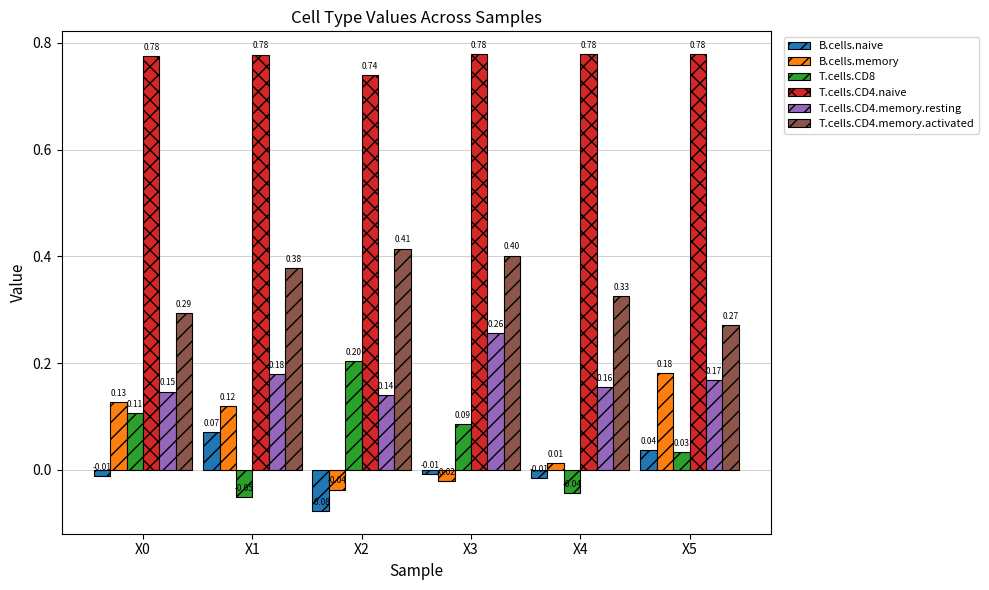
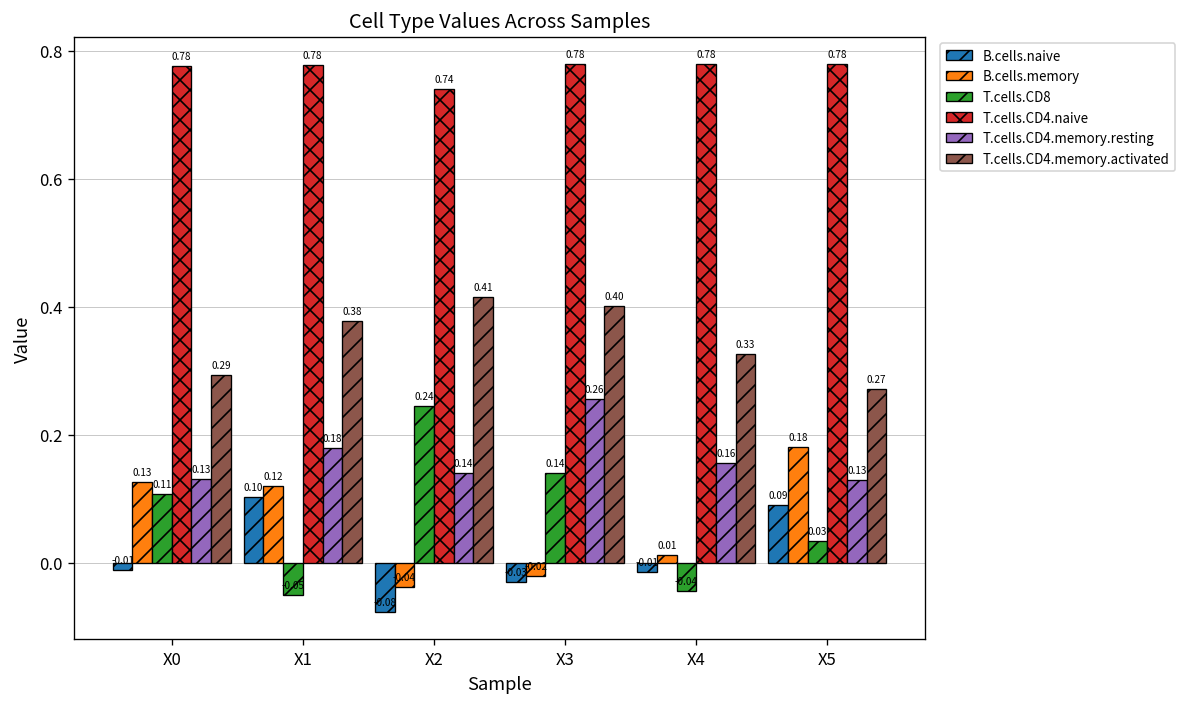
T.cells.CD4.memory.resting, X0: 0.15 -> 0.13
B.cells.naive, X1: 0.07 -> 0.10
T.cells.CD8, X2: 0.20 -> 0.24
B.cells.naive, X3: -0.01 -> -0.03
T.cells.CD8, X3: 0.09 -> 0.14
B.cells.naive, X5: 0.04 -> 0.09
T.cells.CD4.memory.resting, X5: 0.17 -> 0.13
